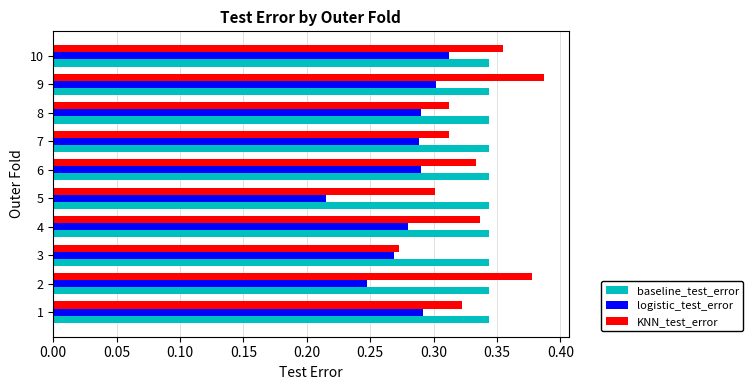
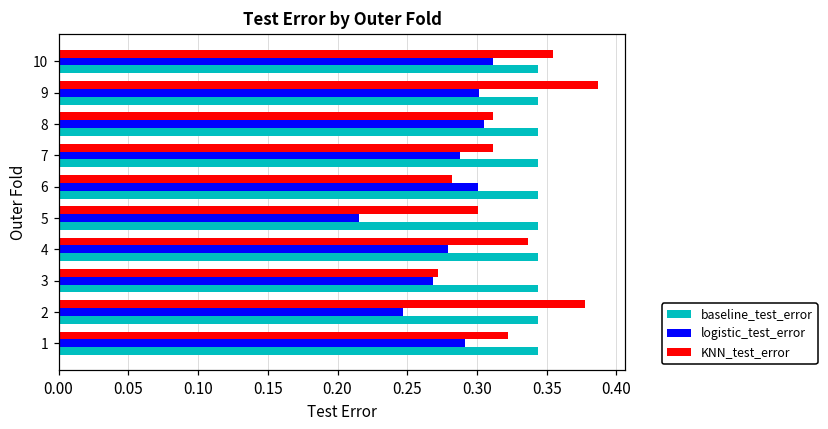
logistic_test_error, 8: 0.290 -> 0.305
KNN_test_error, 6: 0.333 -> 0.282
logistic_test_error, 6: 0.290 -> 0.301
